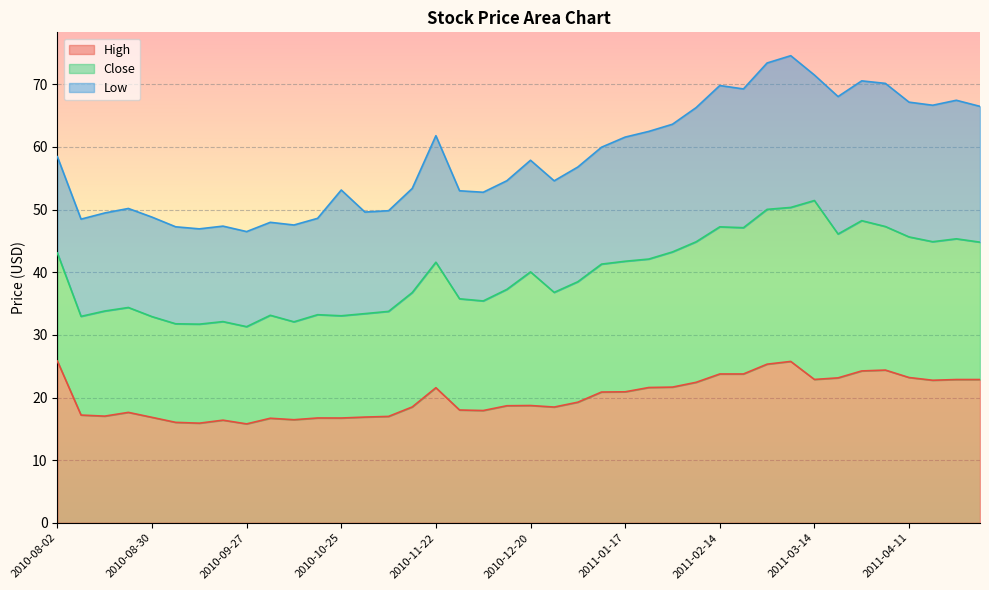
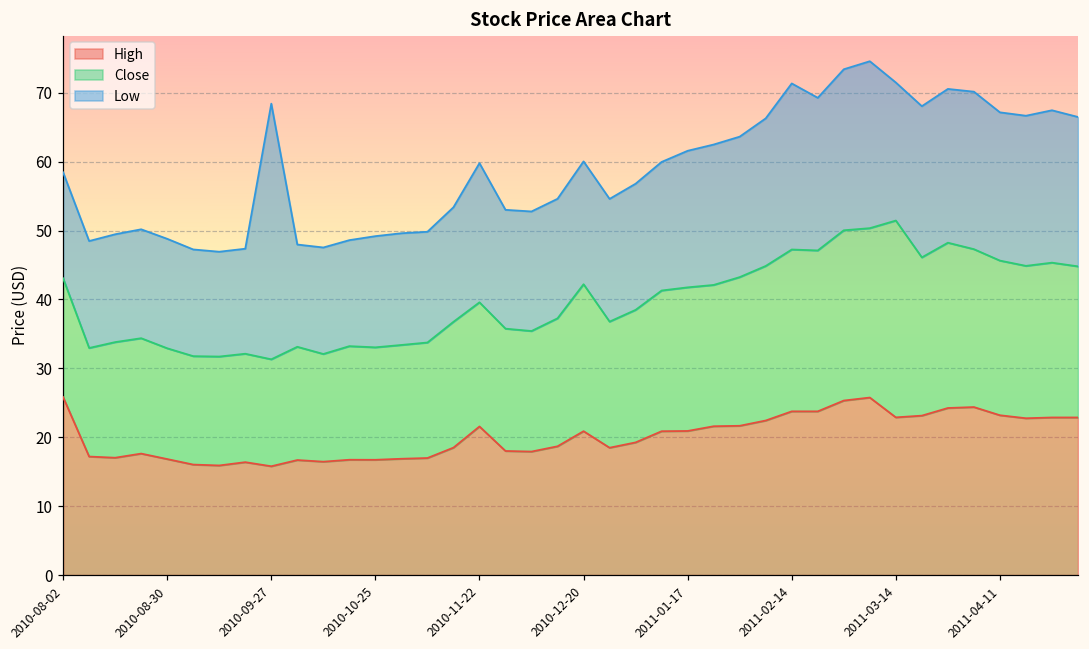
Low, 2010-09-27: 15 -> 37
Low, 2010-10-25: 20 -> 16
Close, 2010-11-22: 20 -> 18
High, 2010-12-20: 19 -> 21
Low, 2011-02-14: 23 -> 24
